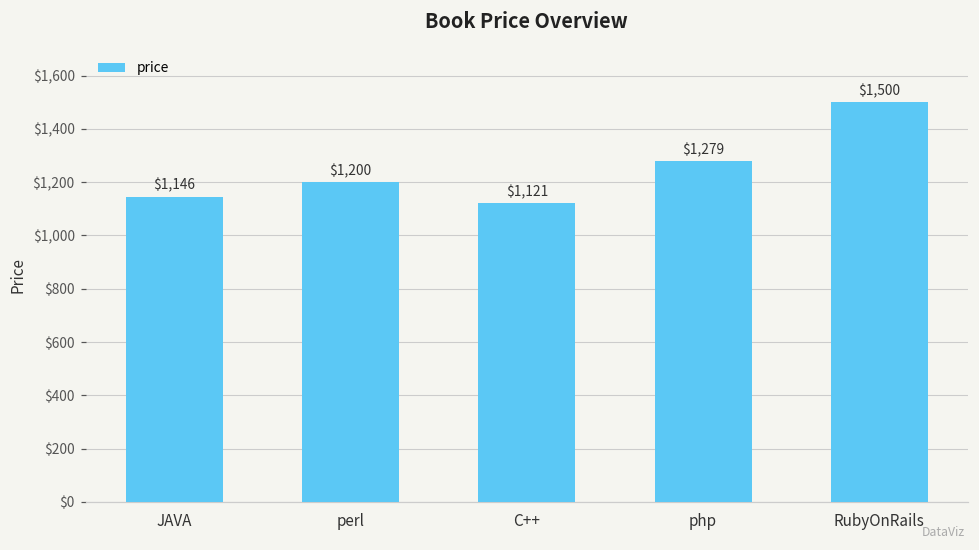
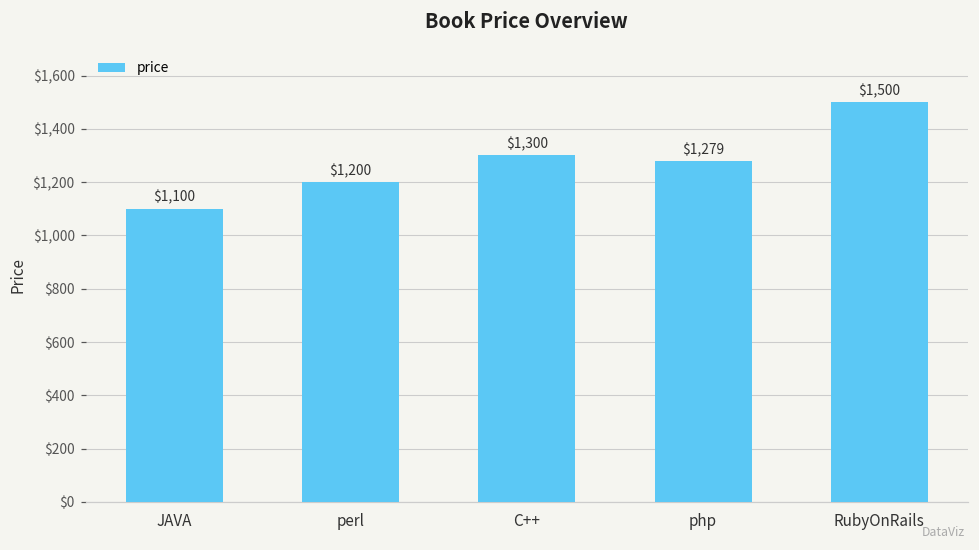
JAVA: $1,146 -> $1,100
C++: $1,121 -> $1,300
